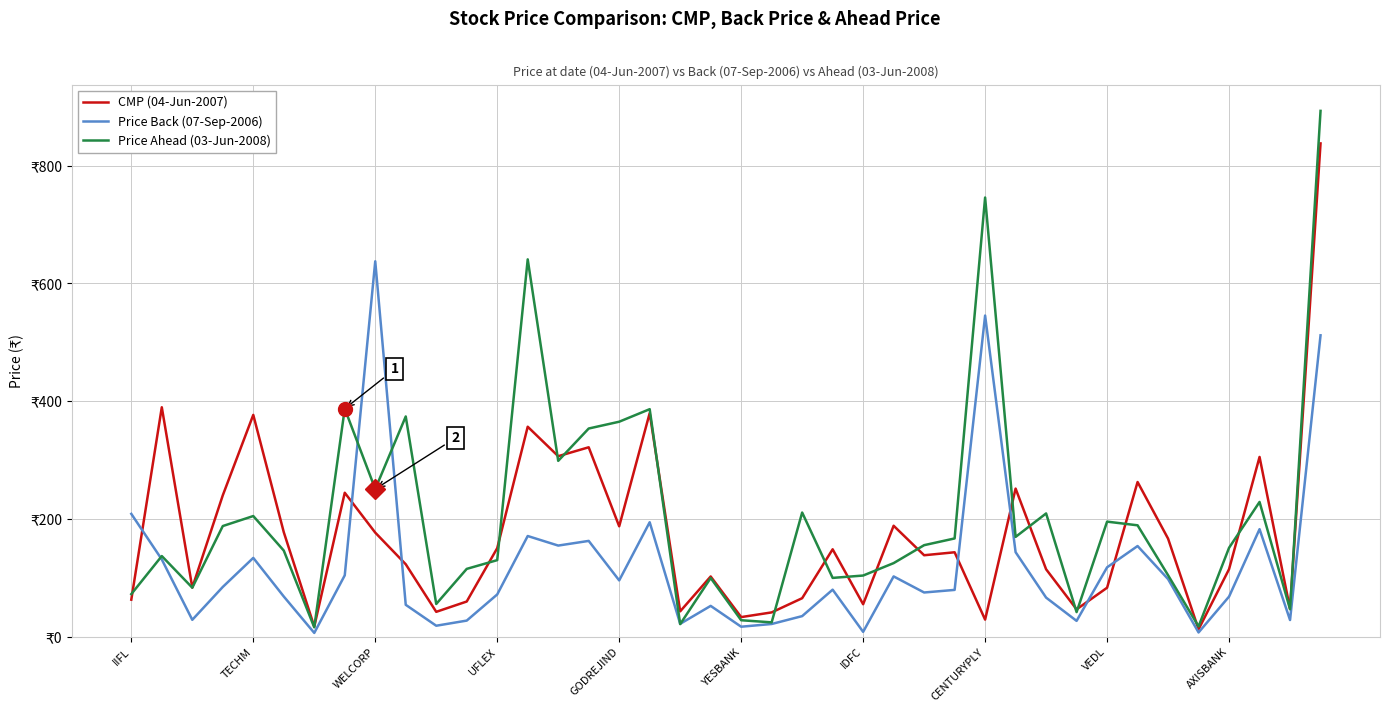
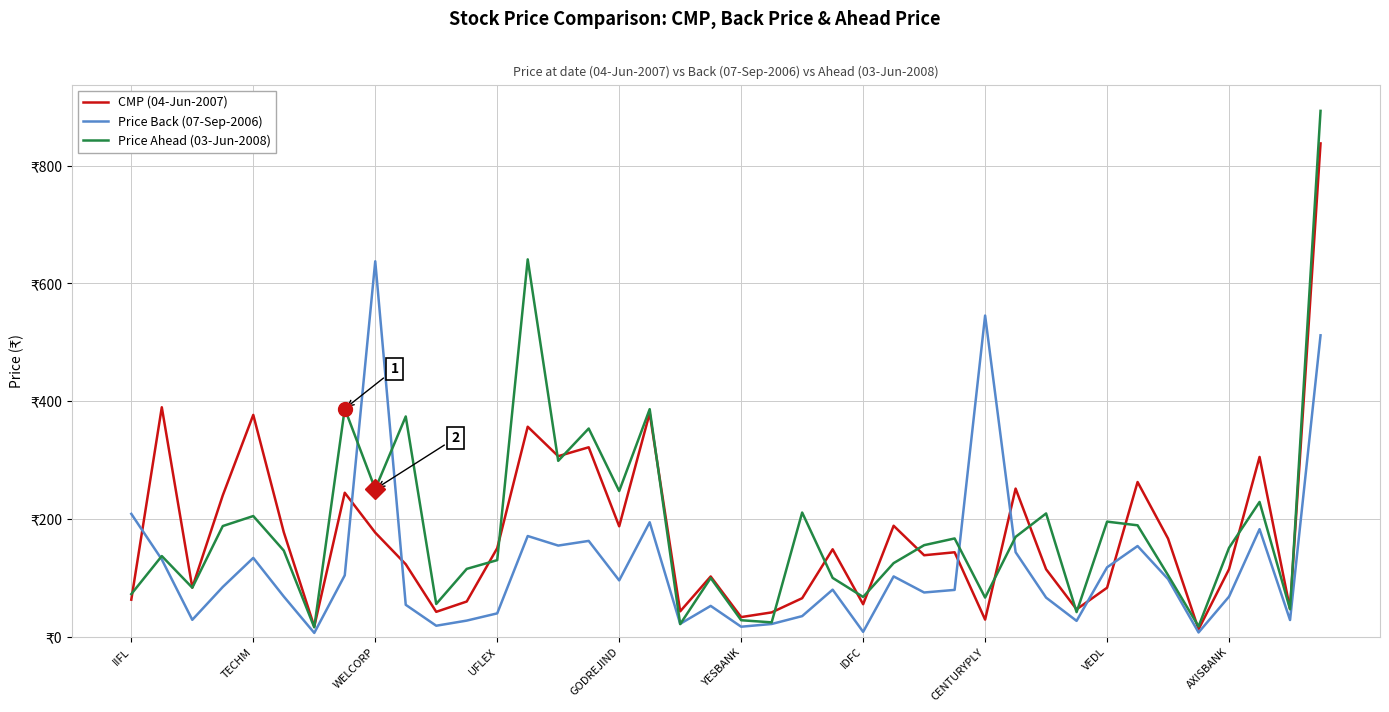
Price Back (07-Sep-2006), UFLEX: ₹70 -> ₹40
Price Ahead (03-Jun-2008), GODREJIND: ₹370 -> ₹250
Price Ahead (03-Jun-2008), IDFC: ₹100 -> ₹70
Price Ahead (03-Jun-2008), CENTURYPLY: ₹750 -> ₹70
